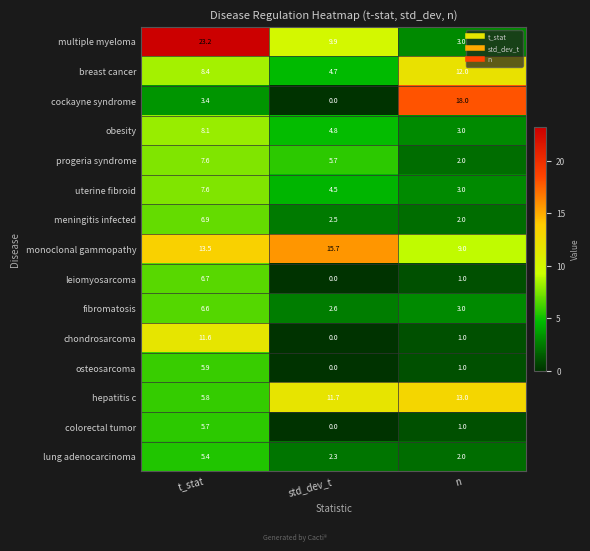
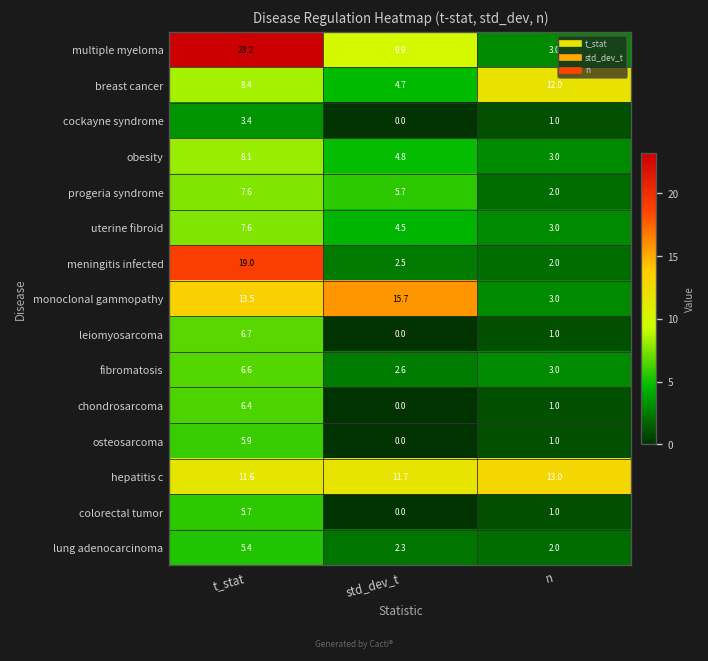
cockayne syndrome, n: 18.0 -> 1.0
meningitis infected, t_stat: 6.9 -> 19.0
monoclonal gammopathy, n: 9.0 -> 3.0
chondrosarcoma, t_stat: 11.6 -> 6.4
hepatitis c, t_stat: 5.8 -> 11.6
